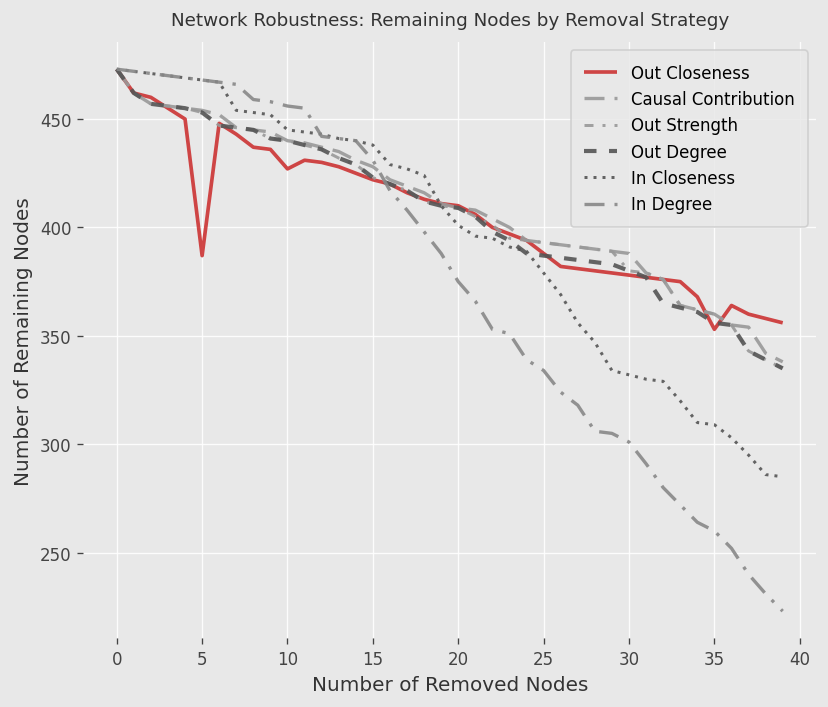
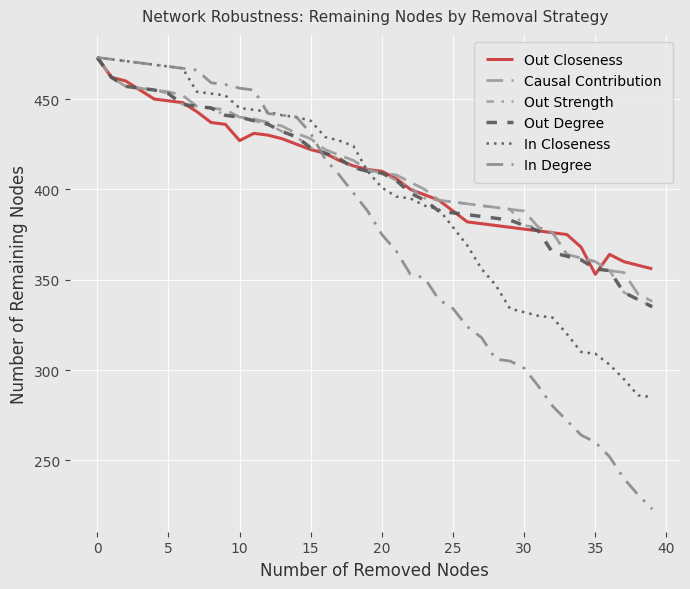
Out Closeness, 5: 387 -> 449
